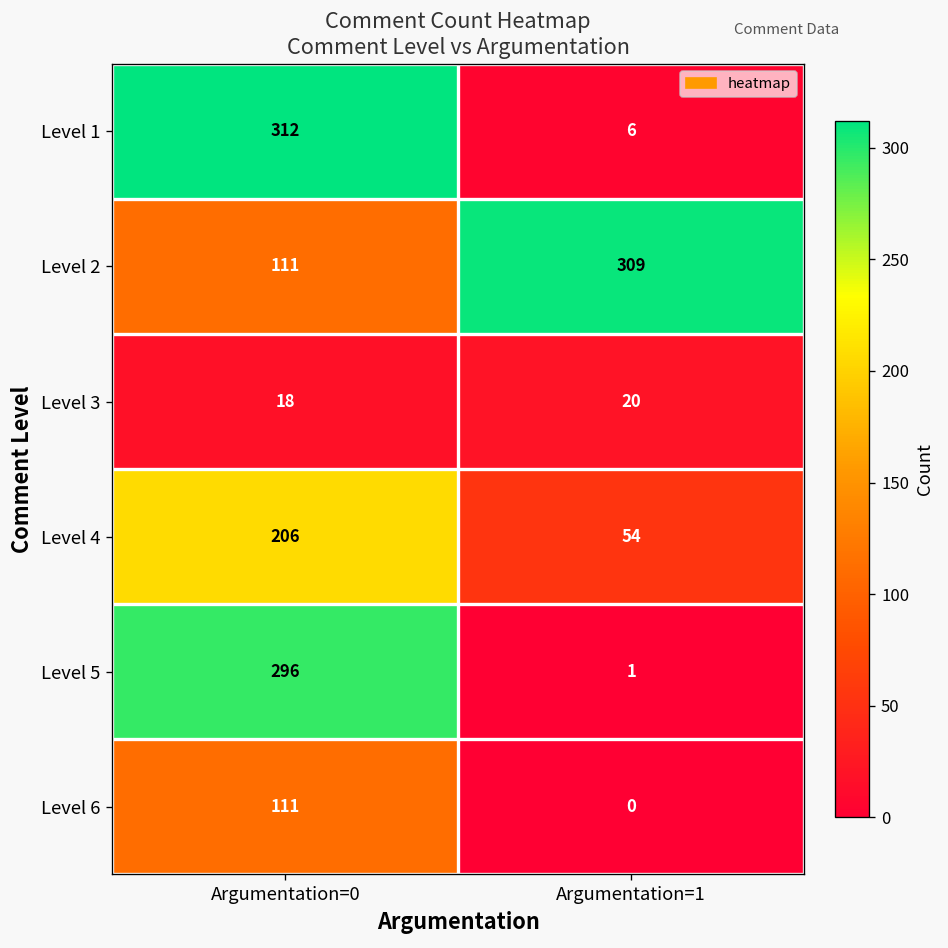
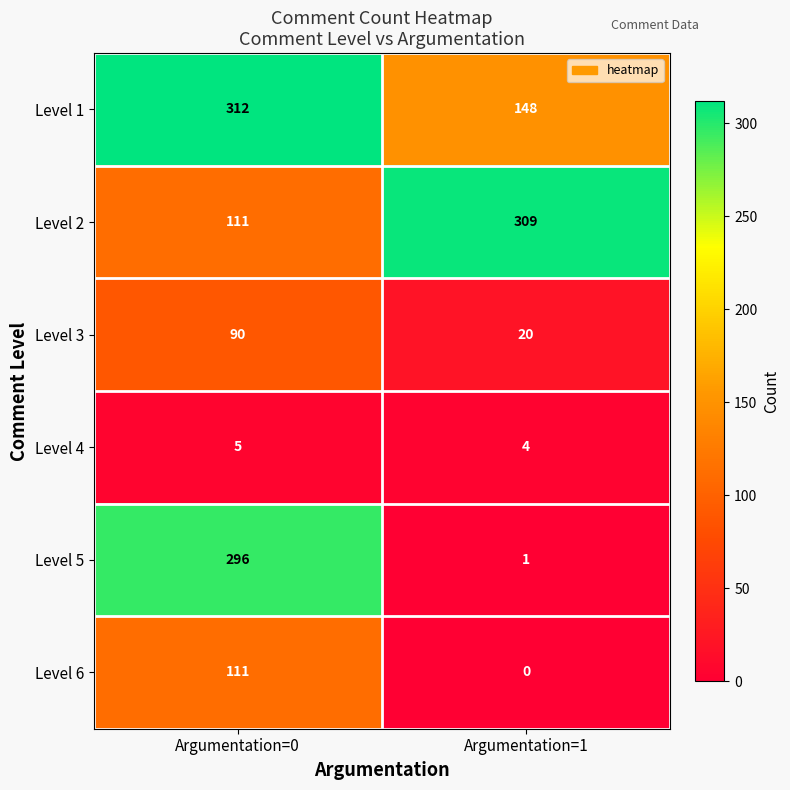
Level 1, Argumentation=1: 6 -> 148
Level 3, Argumentation=0: 18 -> 90
Level 4, Argumentation=0: 206 -> 5
Level 4, Argumentation=1: 54 -> 4
